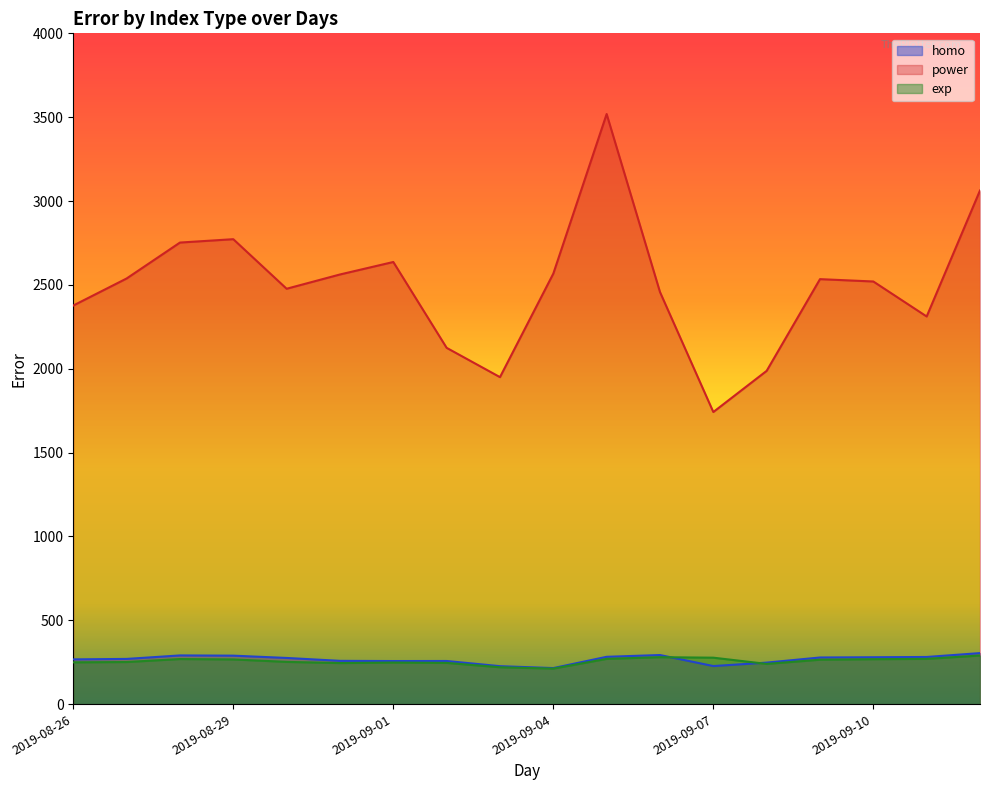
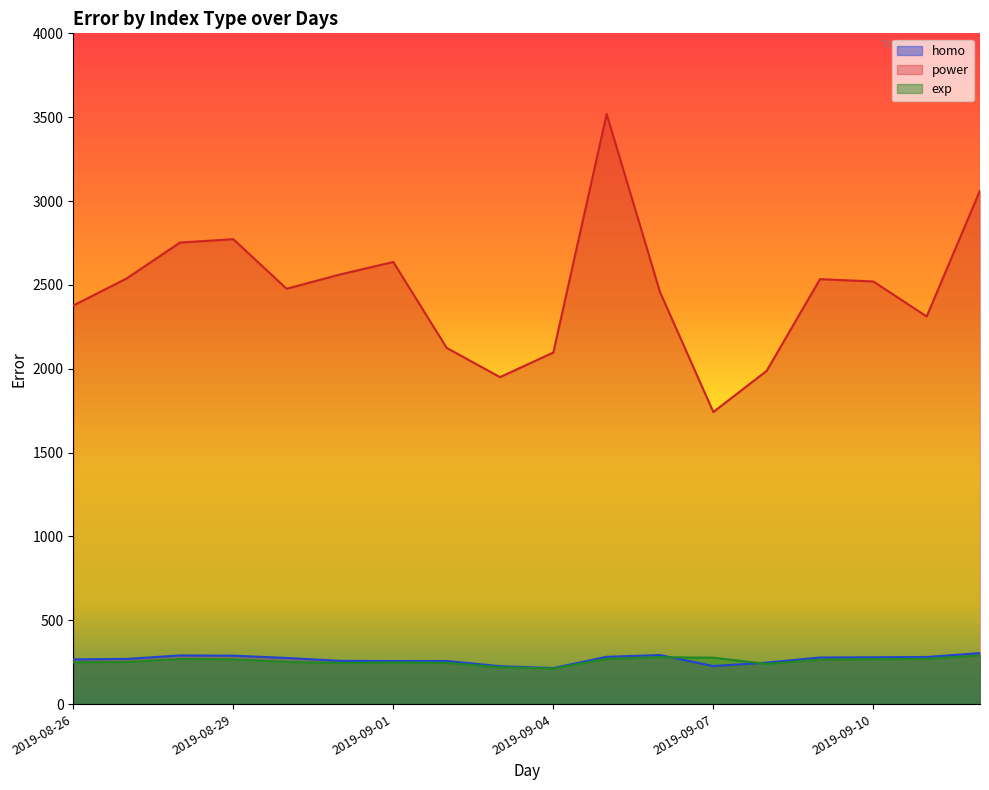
power, 2019-09-04: 2570 -> 2100
